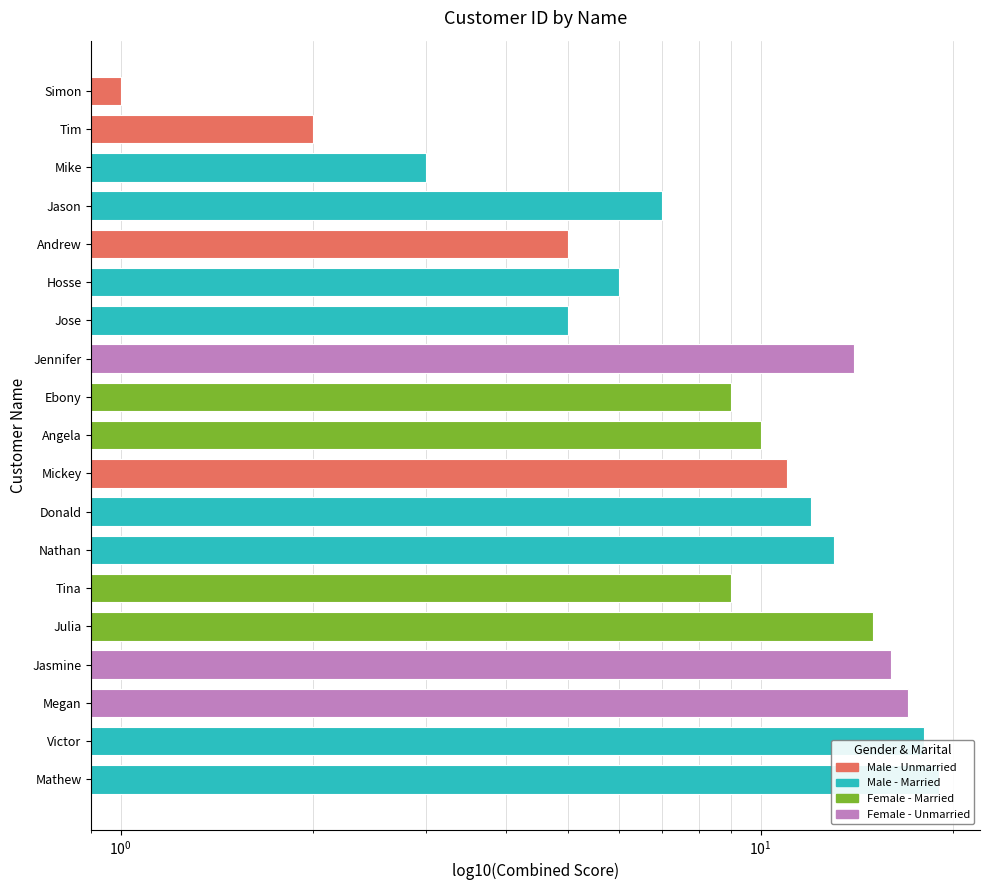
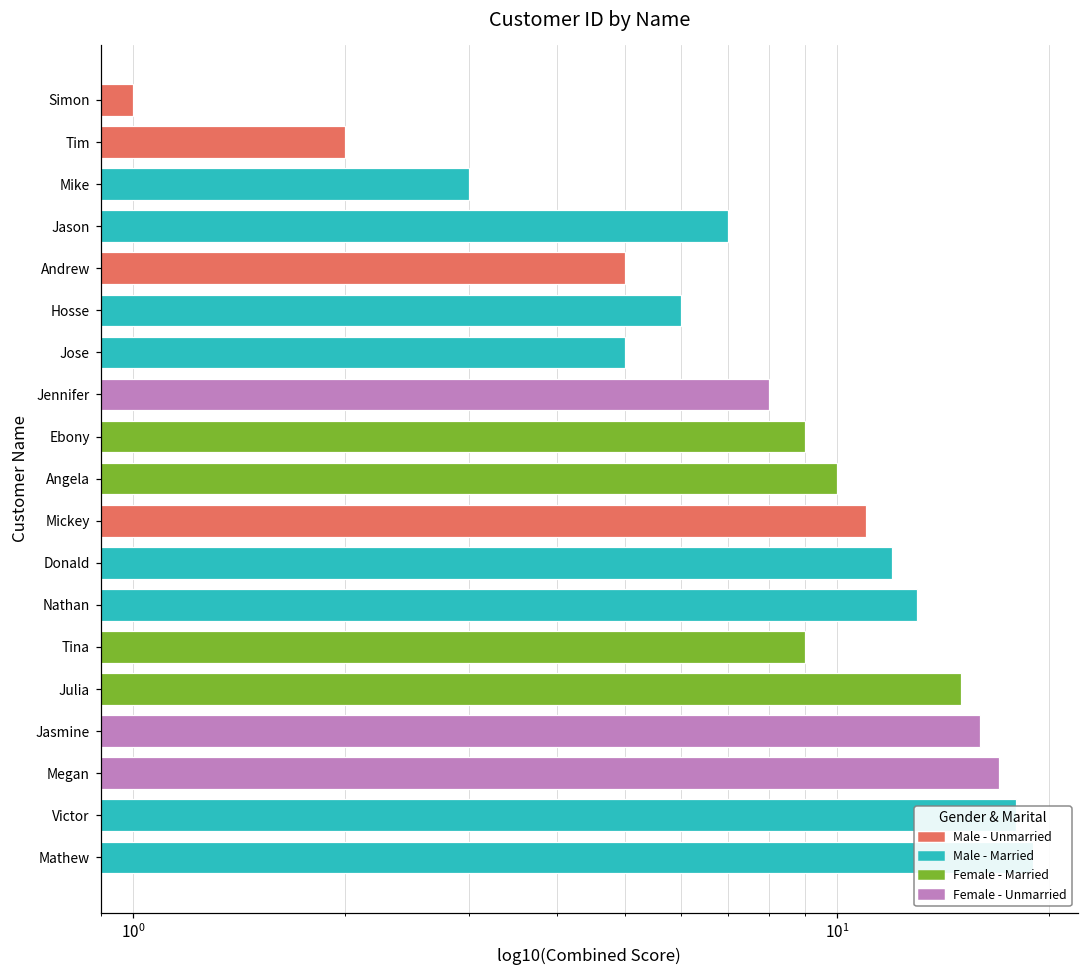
Jennifer: 14 -> 8
